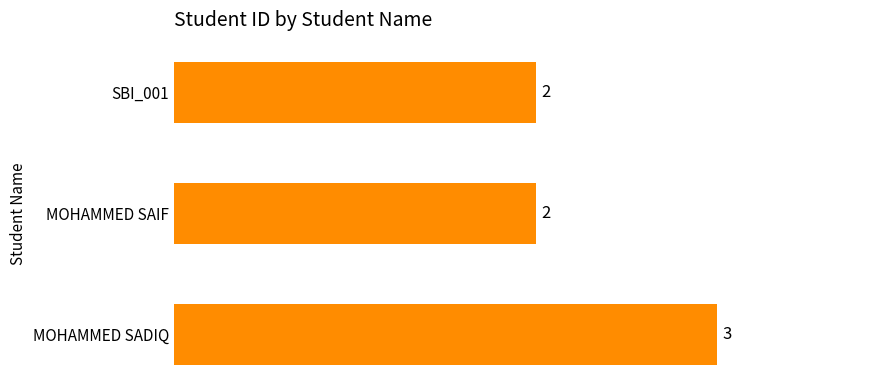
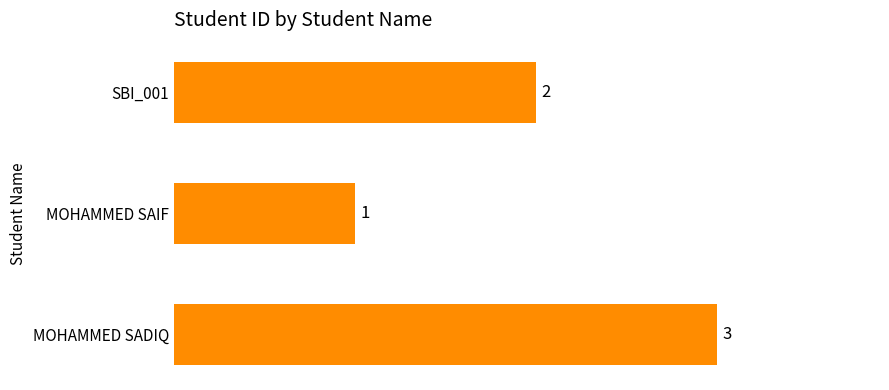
MOHAMMED SAIF: 2 -> 1
